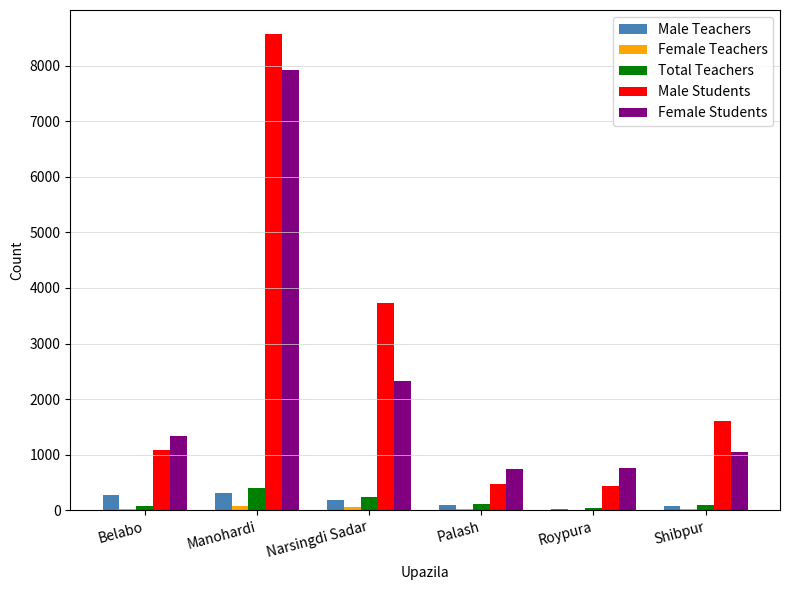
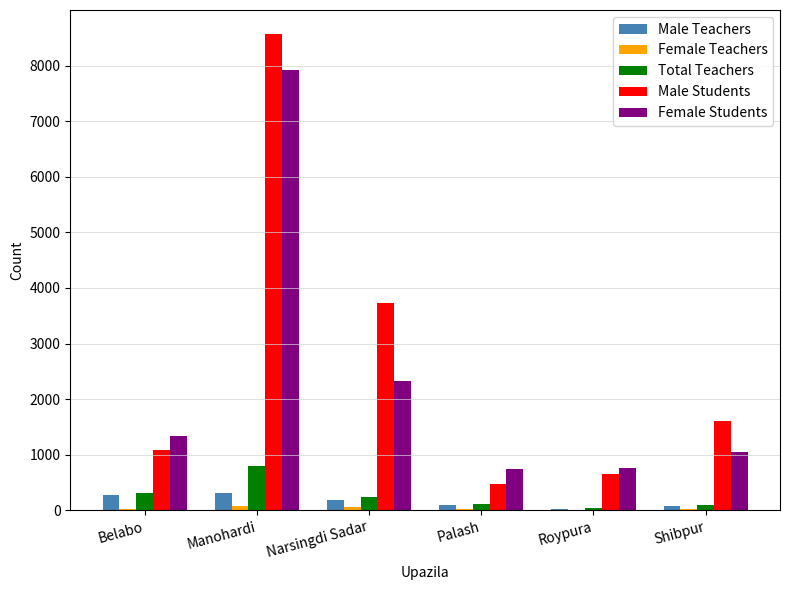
Total Teachers, Belabo: 100 -> 300
Total Teachers, Manohardi: 400 -> 800
Male Students, Roypura: 400 -> 700
